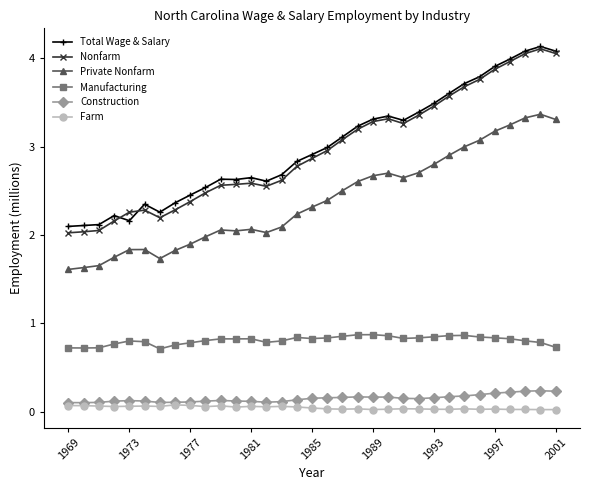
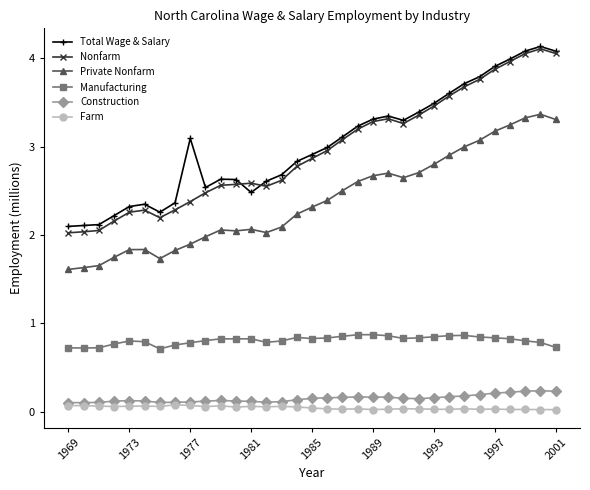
Total Wage & Salary, 1973: 2.2 -> 2.3
Total Wage & Salary, 1977: 2.5 -> 3.1
Total Wage & Salary, 1981: 2.6 -> 2.5
